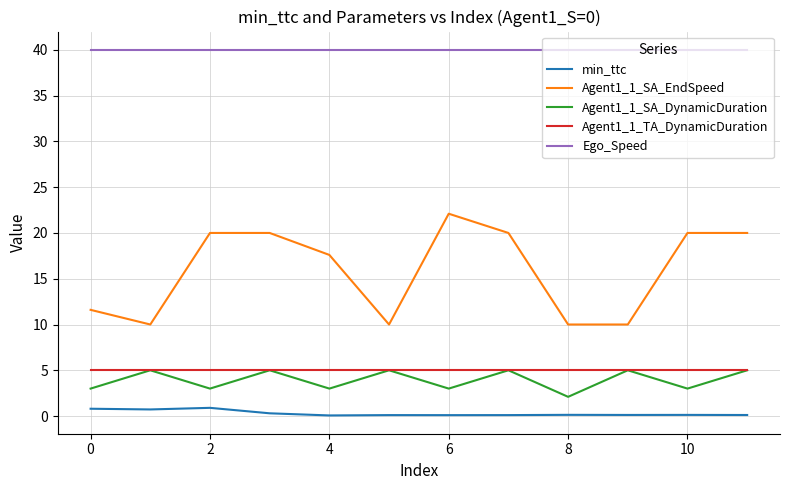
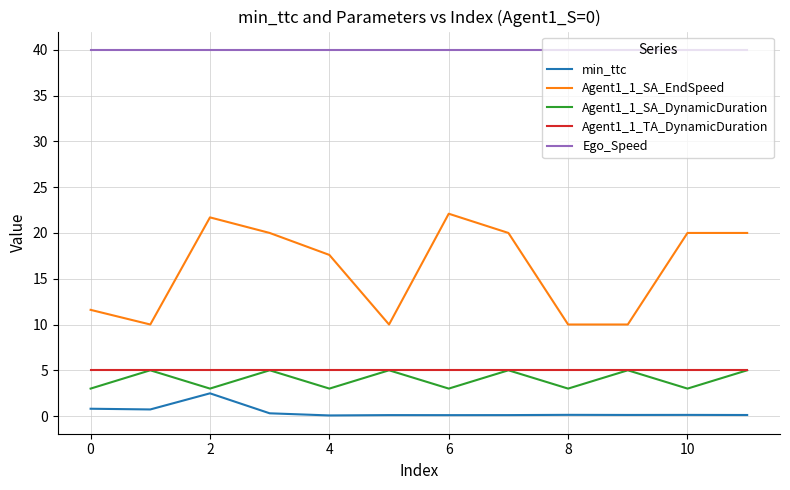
min_ttc, 2: 1 -> 2
Agent1_1_SA_EndSpeed, 2: 20 -> 22
Agent1_1_SA_DynamicDuration, 8: 2 -> 3
